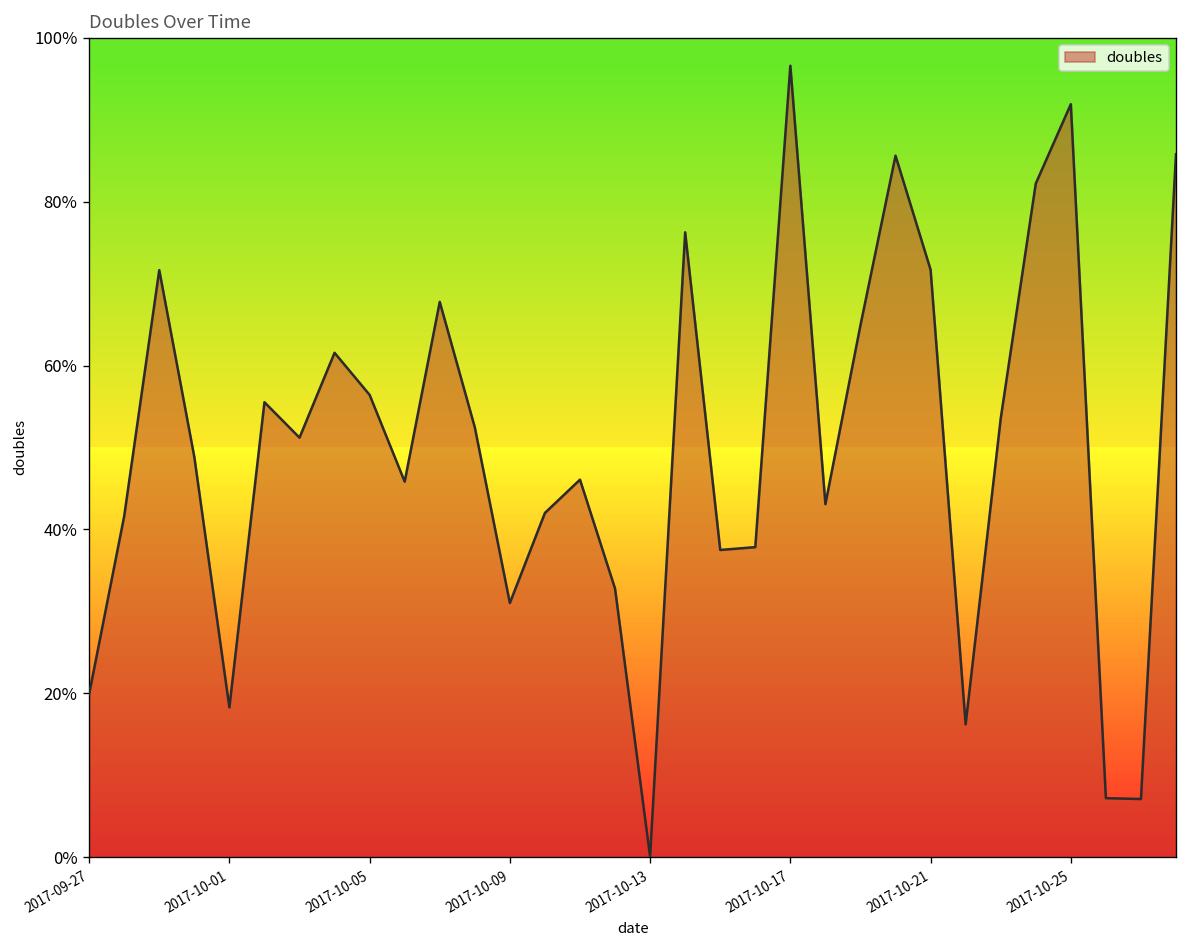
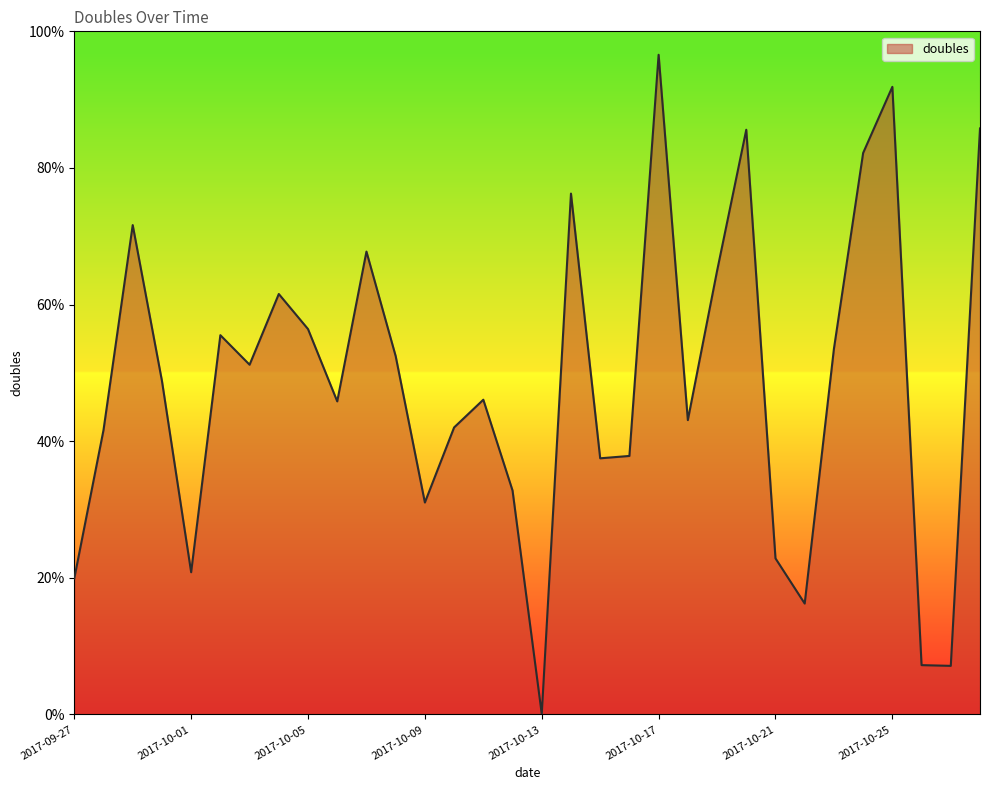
2017-10-01: 18% -> 21%
2017-10-21: 72% -> 23%
